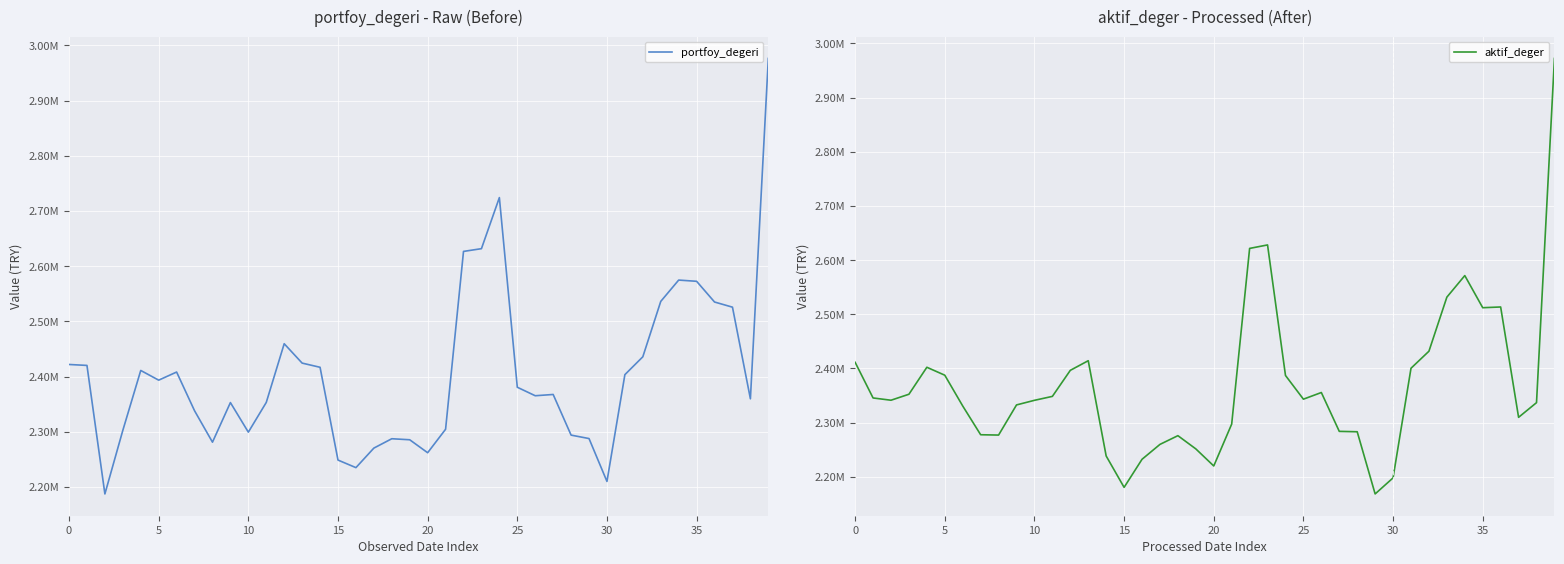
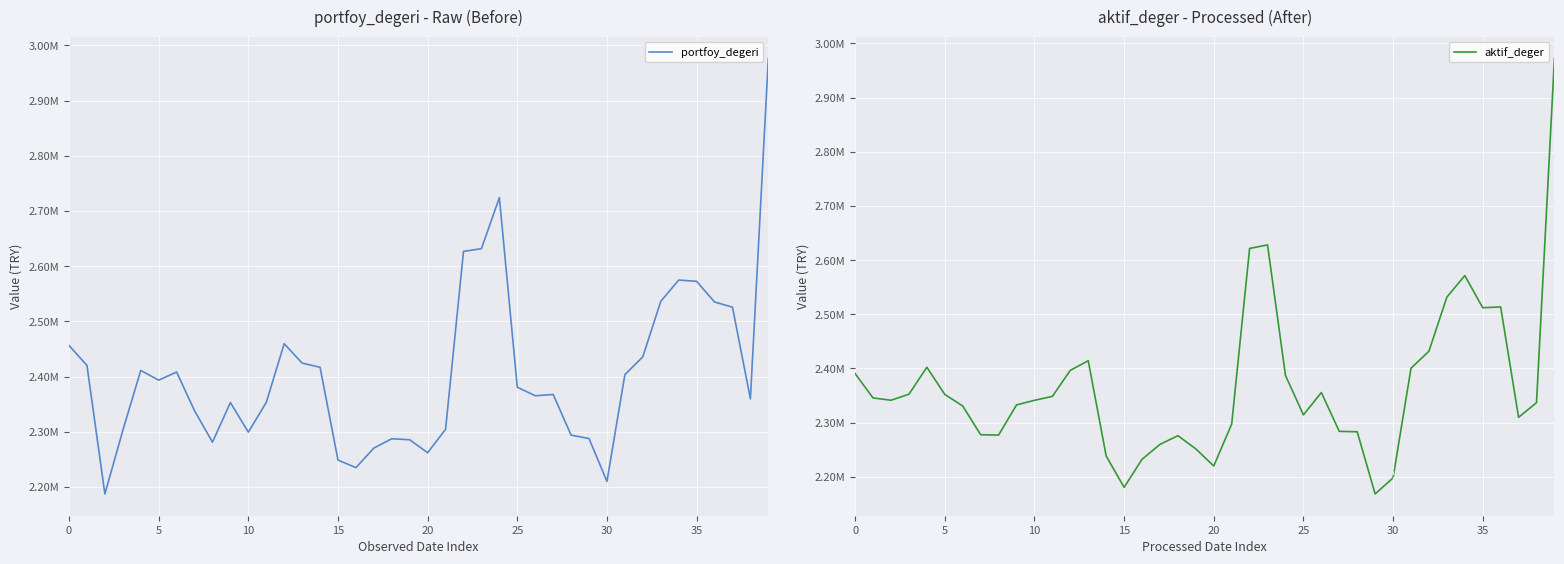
portfoy_degeri - Raw (Before), 0: 2420000 -> 2460000
aktif_deger - Processed (After), 0: 2410000 -> 2390000
aktif_deger - Processed (After), 5: 2390000 -> 2350000
aktif_deger - Processed (After), 25: 2340000 -> 2310000
